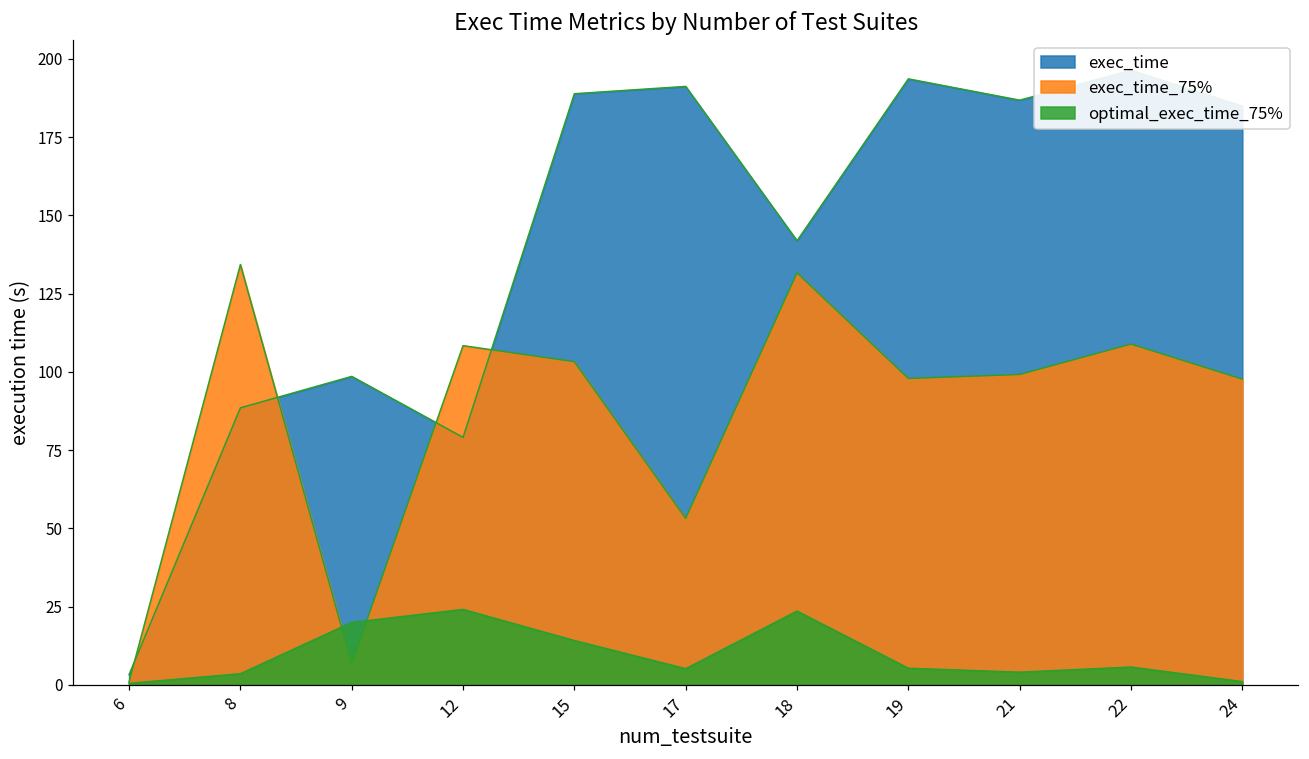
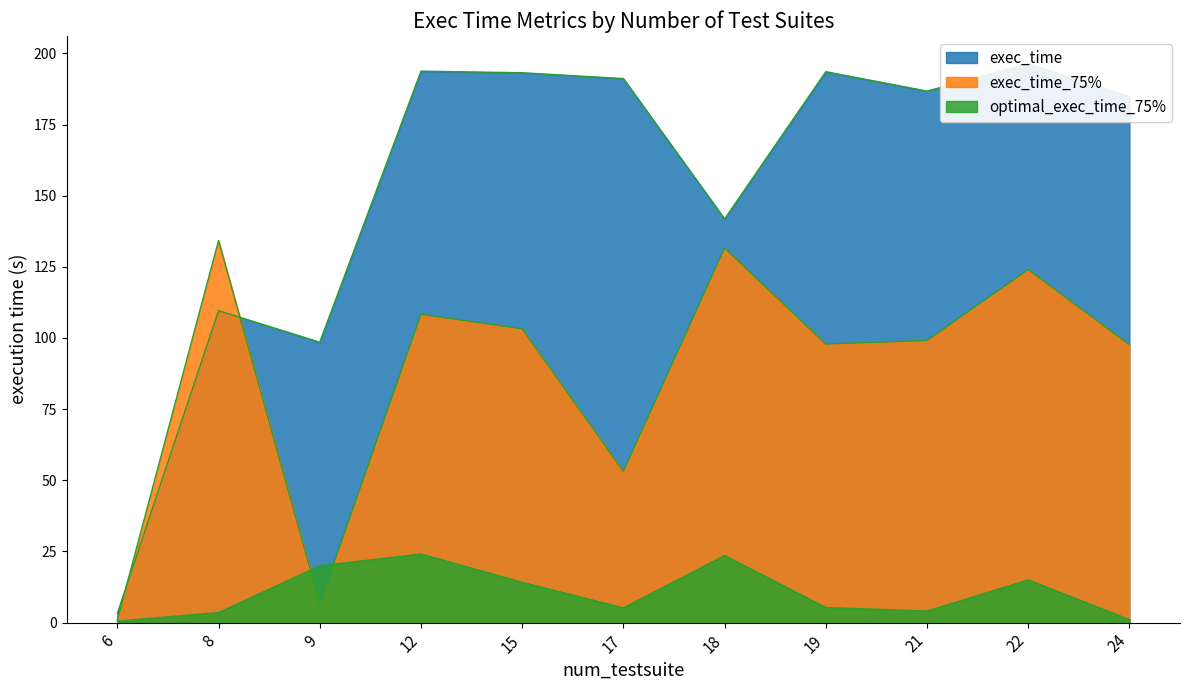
exec_time, 8: 88 -> 110
exec_time, 12: 79 -> 194
exec_time, 15: 189 -> 193
exec_time_75%, 22: 109 -> 124
optimal_exec_time_75%, 22: 6 -> 15
